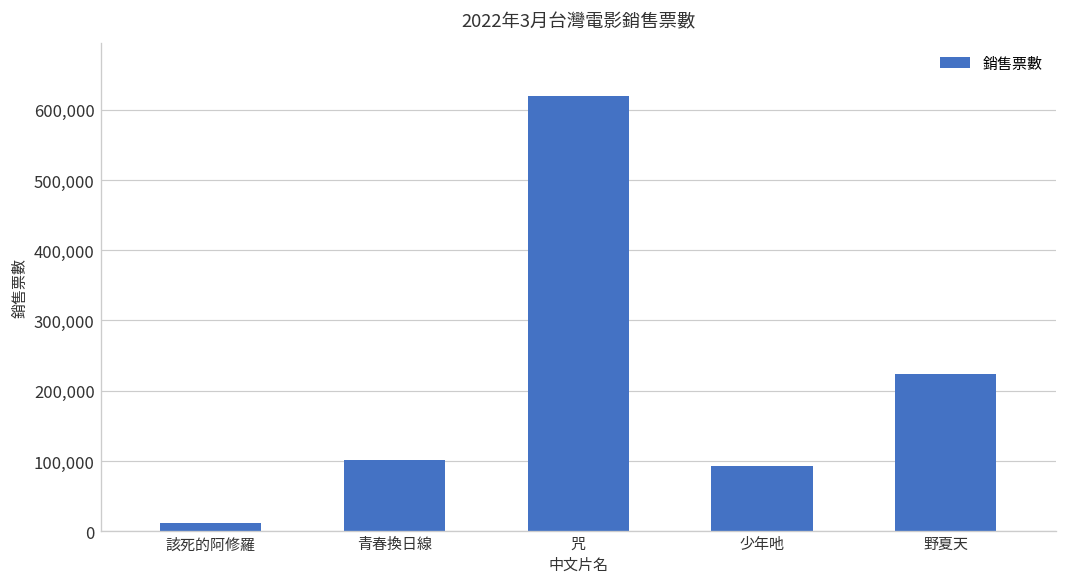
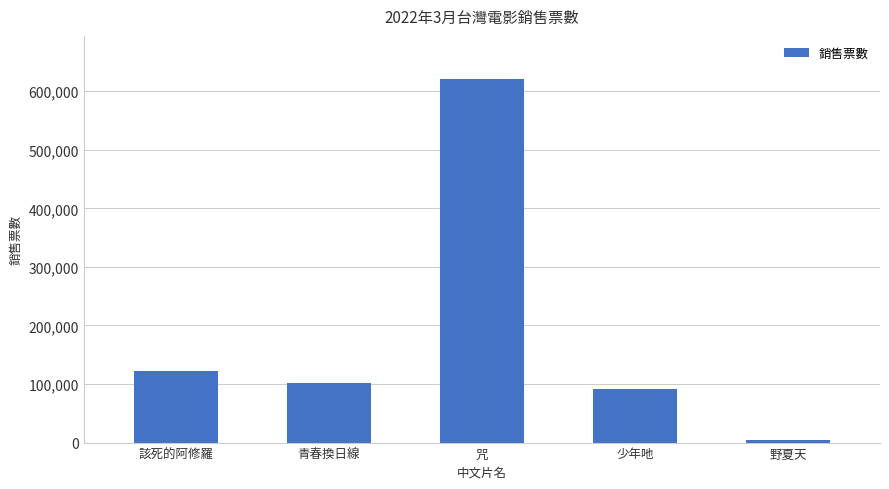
該死的阿修羅: 10,000 -> 120,000
野夏天: 220,000 -> 0
